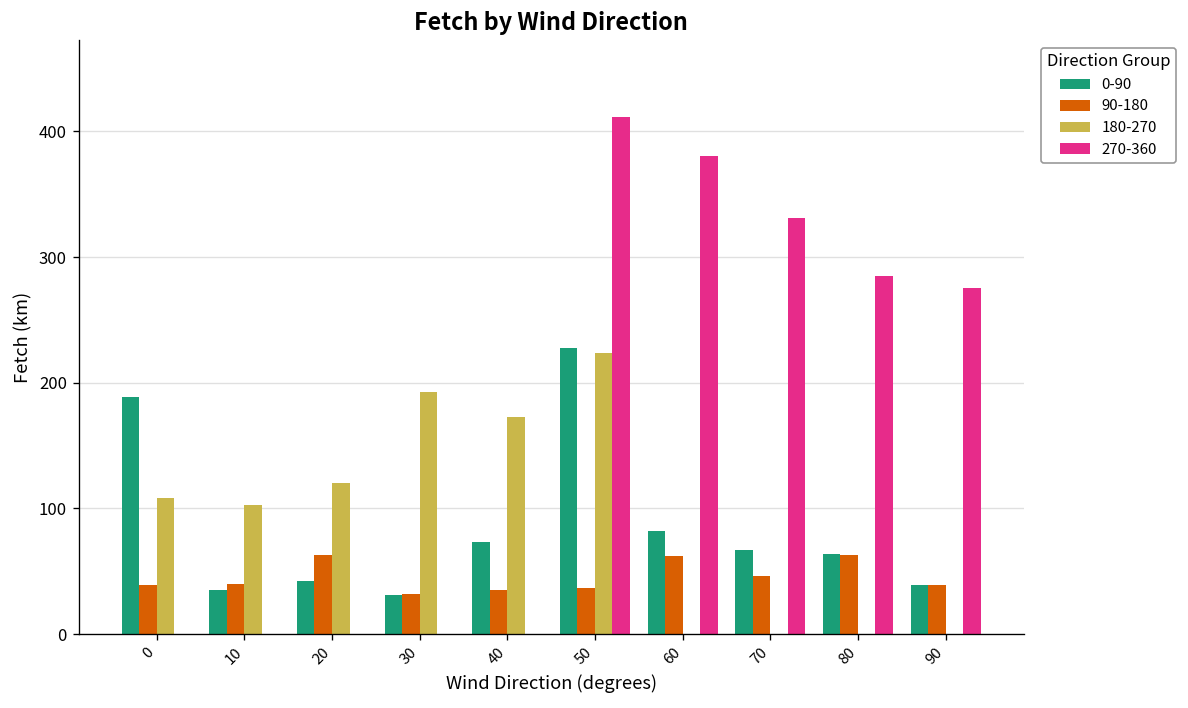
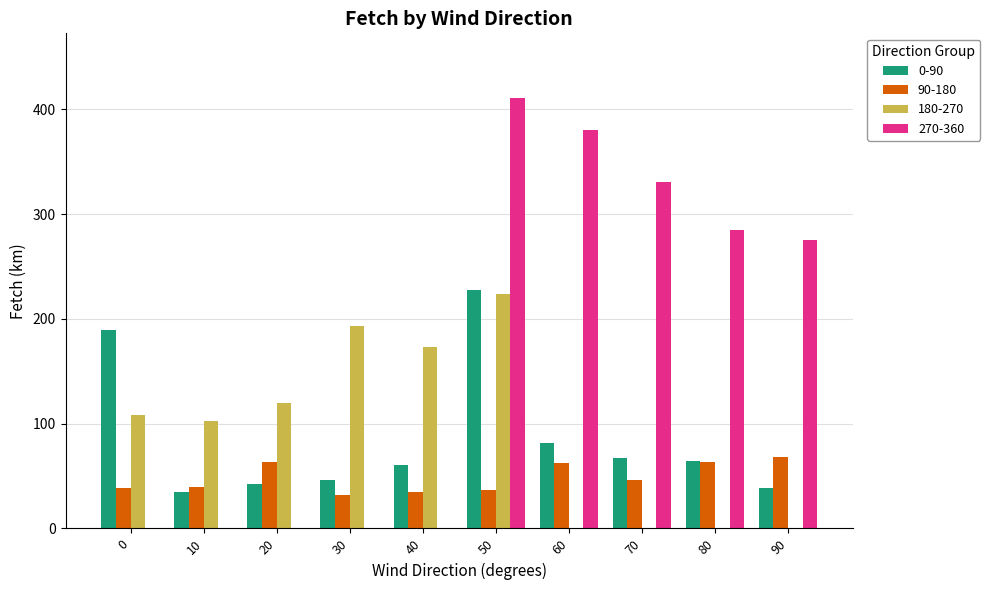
0-90, 30: 31 -> 46
0-90, 40: 73 -> 61
90-180, 90: 39 -> 68
